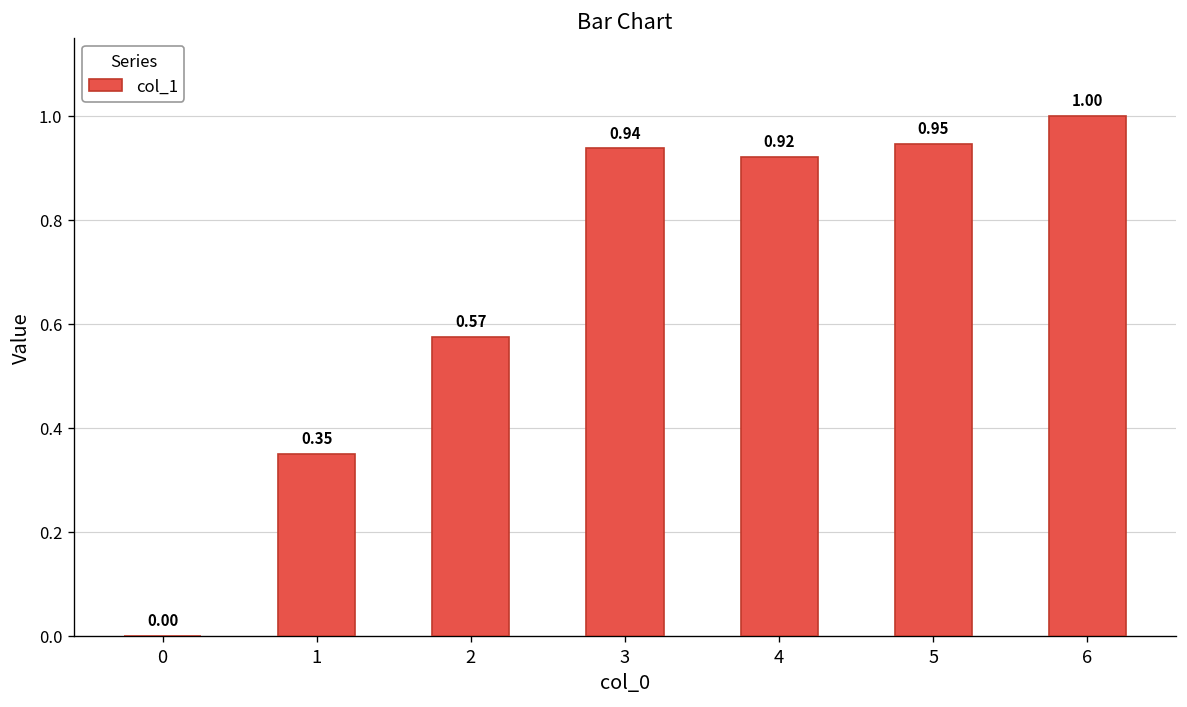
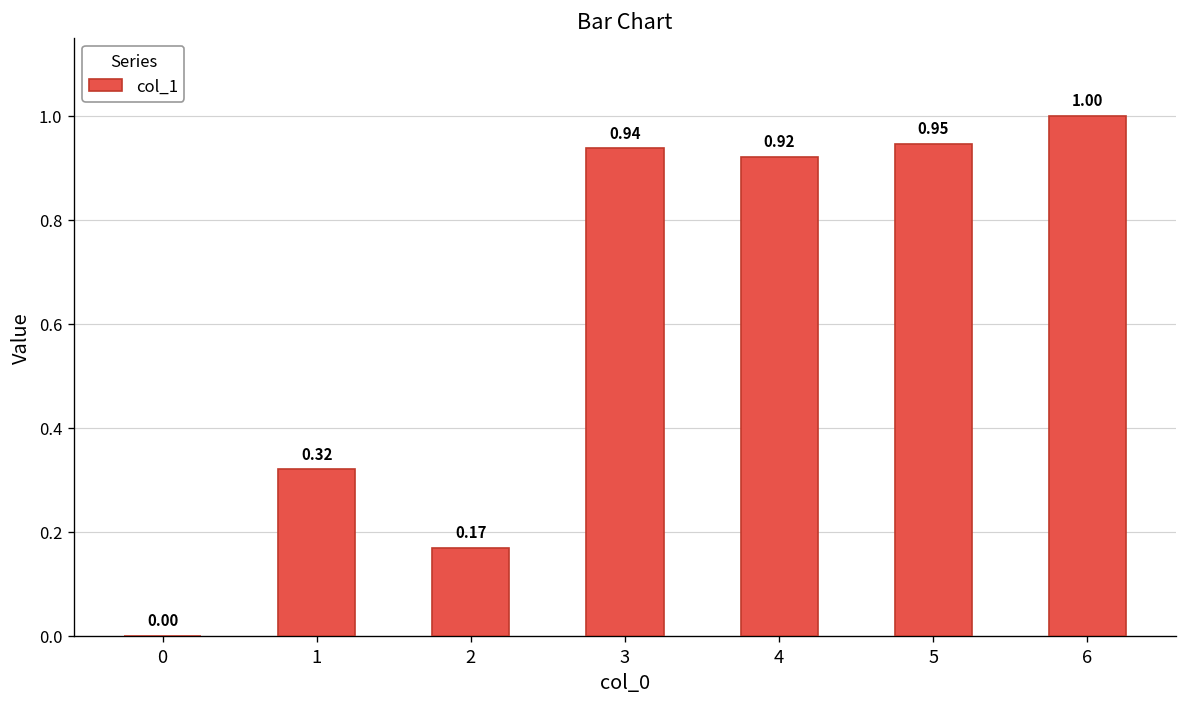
1: 0.35 -> 0.32
2: 0.57 -> 0.17
